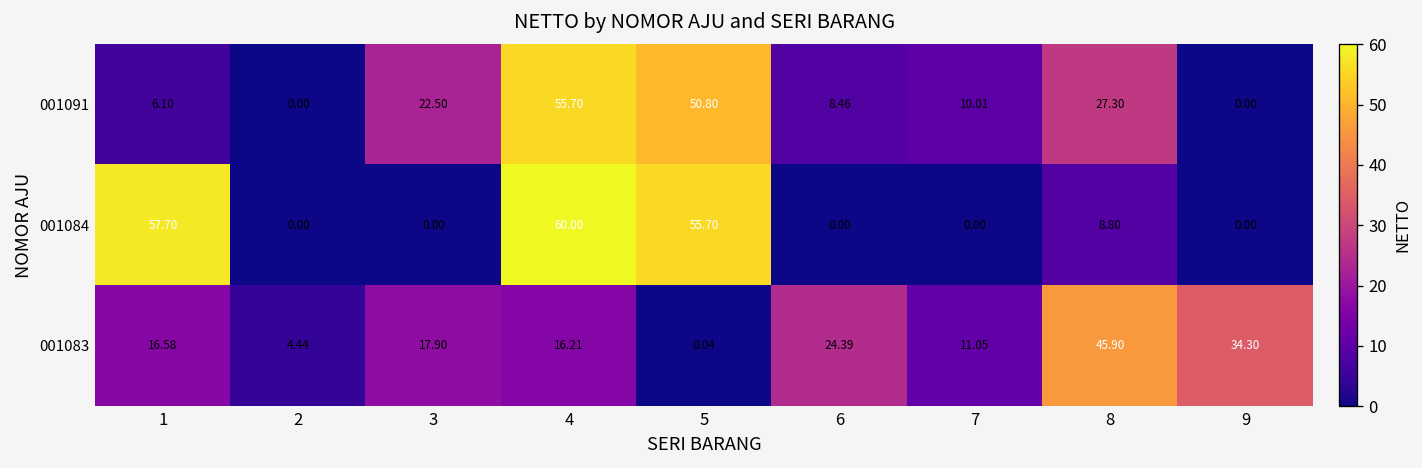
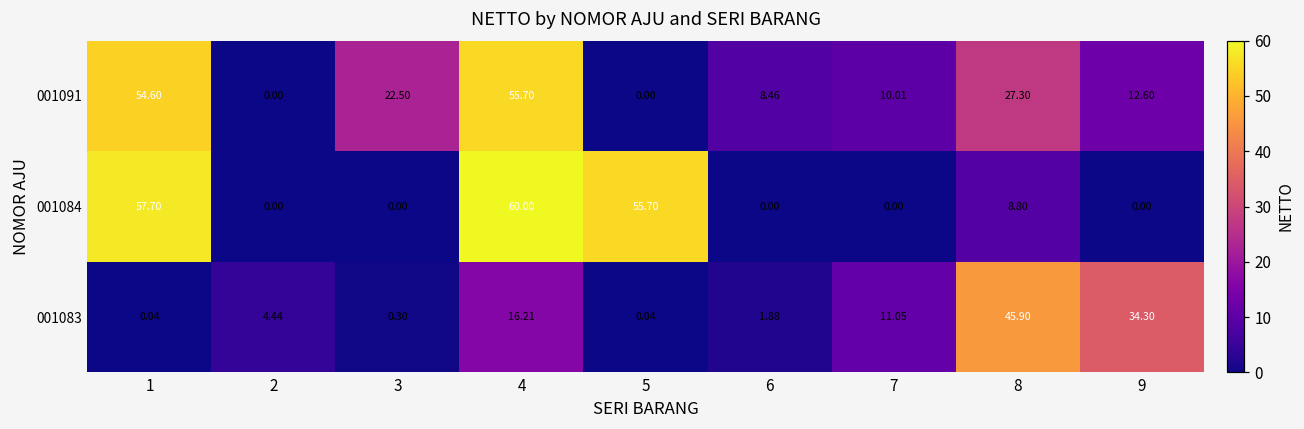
001091, 1: 6.10 -> 54.60
001091, 5: 50.80 -> 0.00
001091, 9: 0.00 -> 12.60
001083, 1: 16.58 -> 0.04
001083, 3: 17.90 -> 0.30
001083, 6: 24.39 -> 1.88
